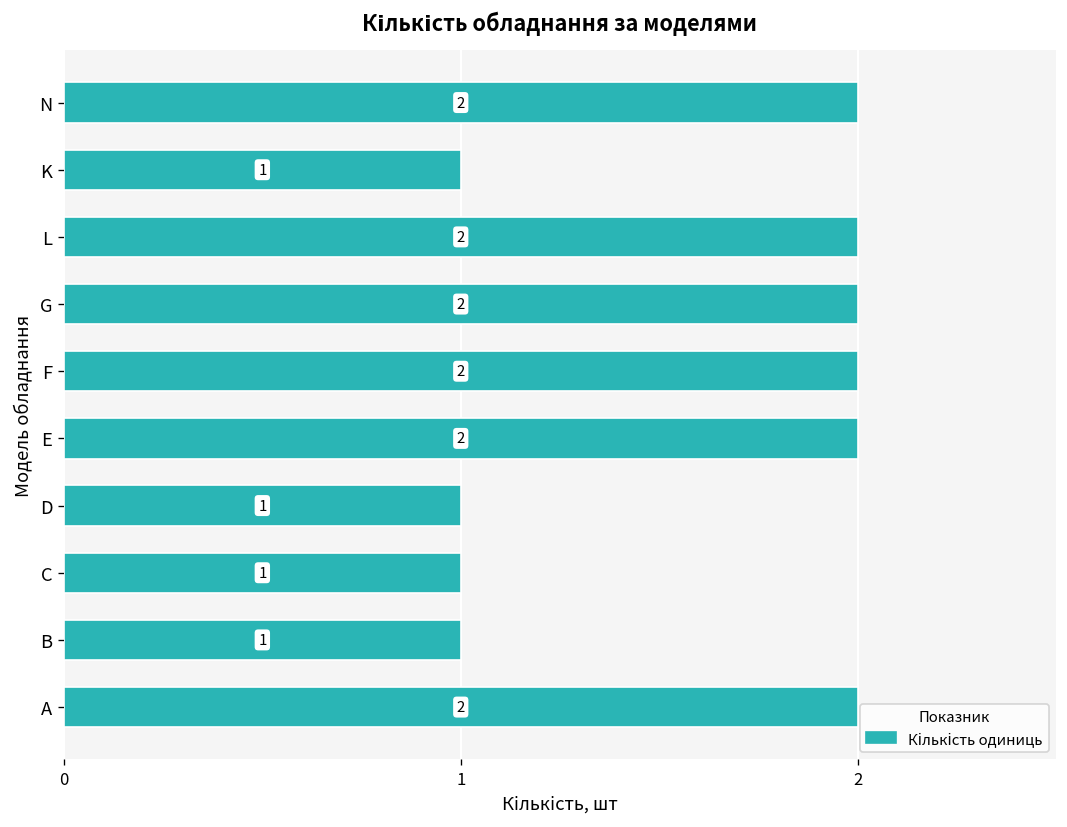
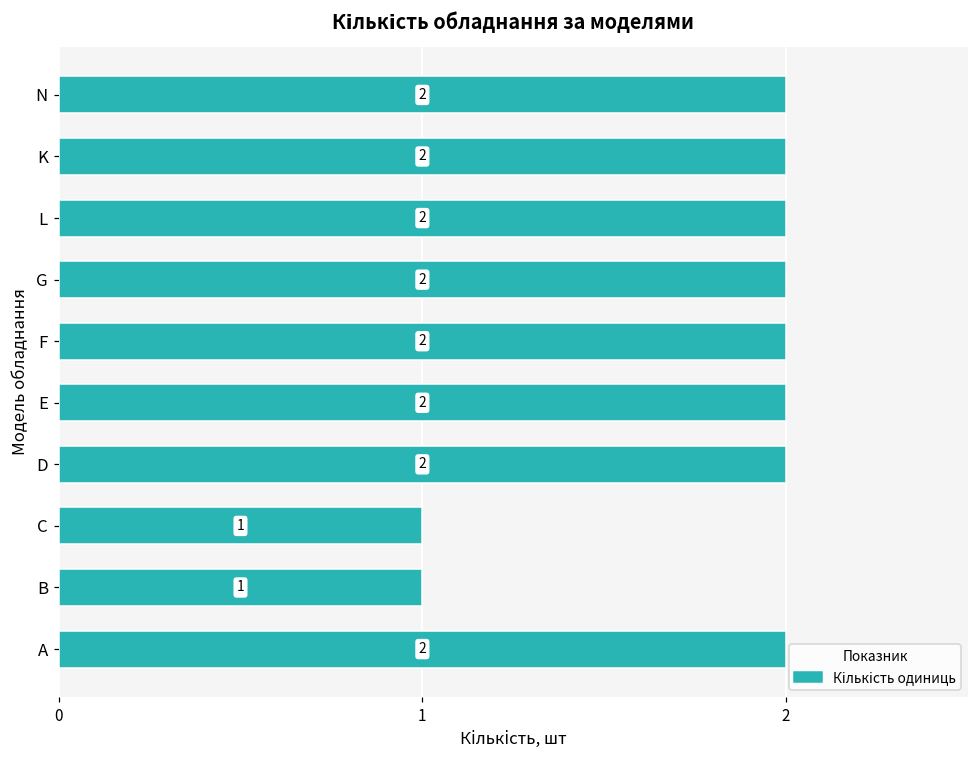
K: 1 -> 2
D: 1 -> 2
